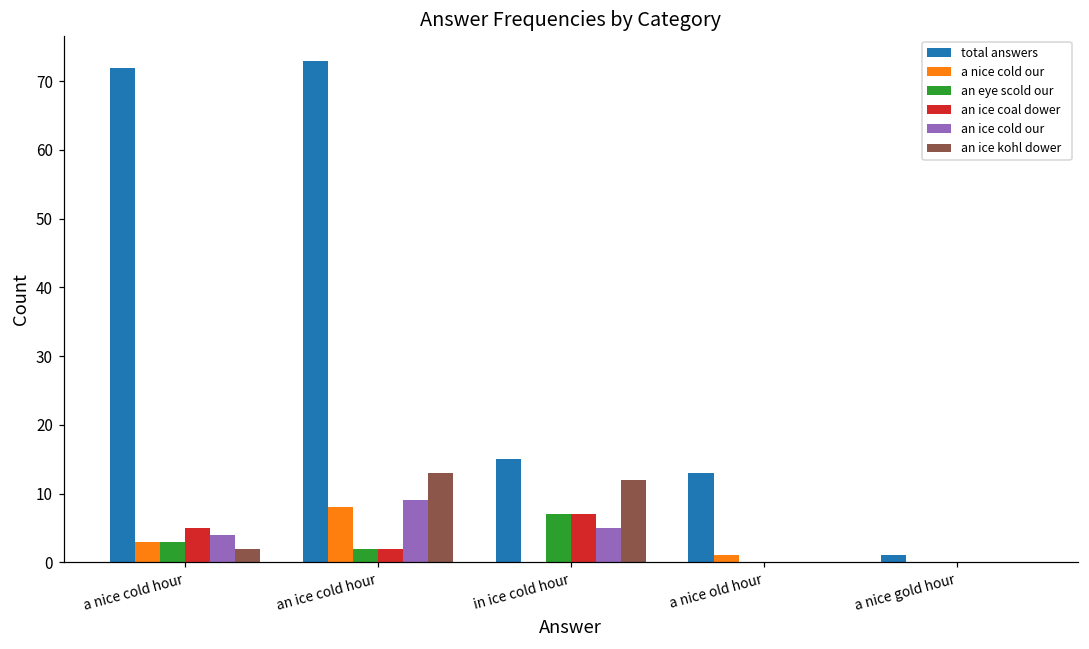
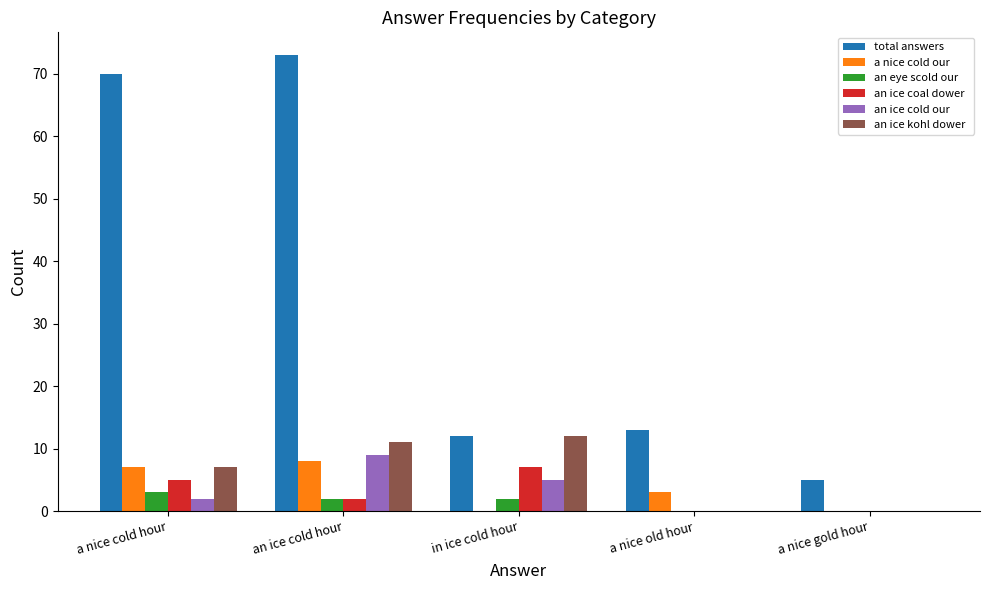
total answers, a nice cold hour: 72 -> 70
a nice cold our, a nice cold hour: 3 -> 7
an ice cold our, a nice cold hour: 4 -> 2
an ice kohl dower, a nice cold hour: 2 -> 7
an ice kohl dower, an ice cold hour: 13 -> 11
total answers, in ice cold hour: 15 -> 12
an eye scold our, in ice cold hour: 7 -> 2
a nice cold our, a nice old hour: 1 -> 3
total answers, a nice gold hour: 1 -> 5
